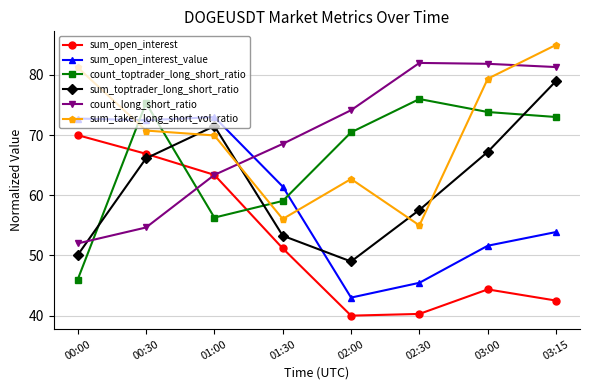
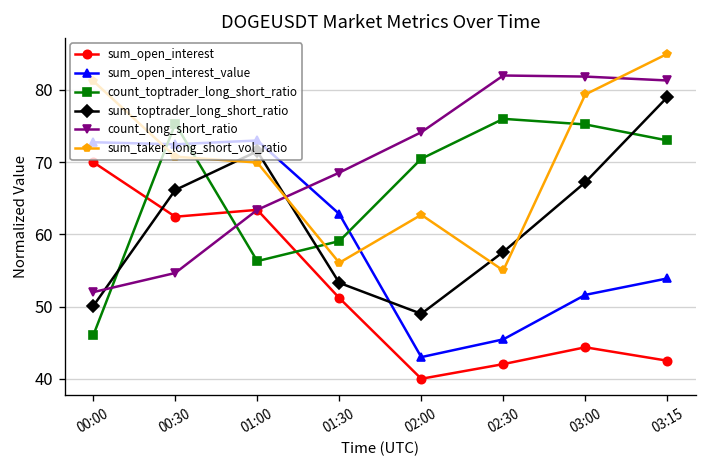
sum_open_interest, 00:30: 67 -> 62
sum_open_interest_value, 01:30: 61 -> 63
sum_open_interest, 02:30: 40 -> 42
count_toptrader_long_short_ratio, 03:00: 74 -> 75
